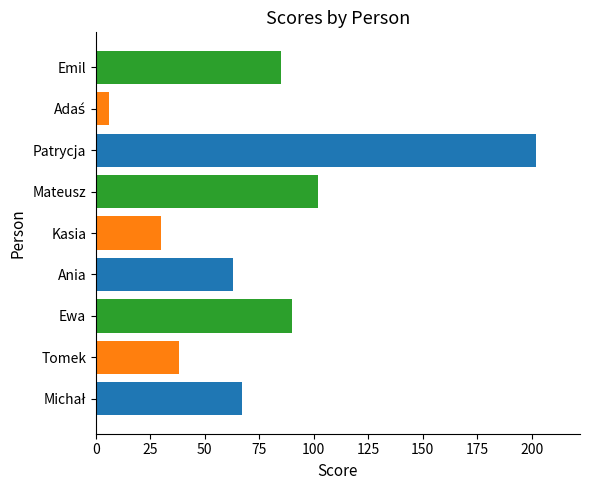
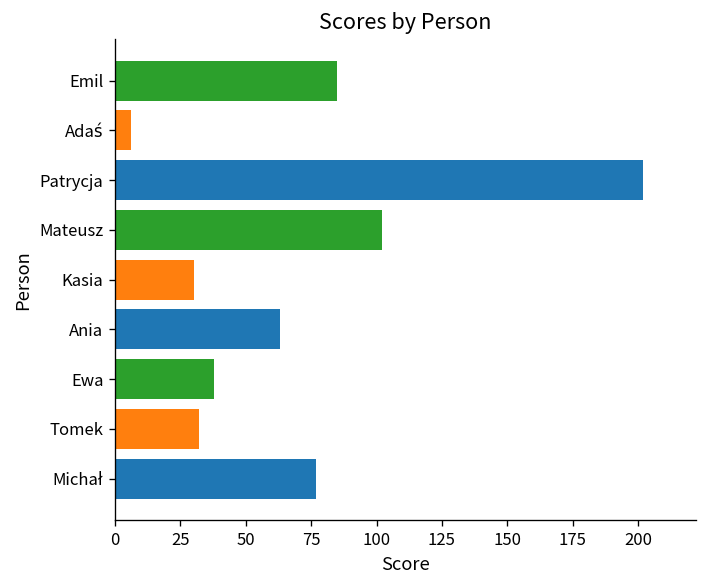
Ewa: 90 -> 38
Tomek: 38 -> 32
Michał: 67 -> 77
